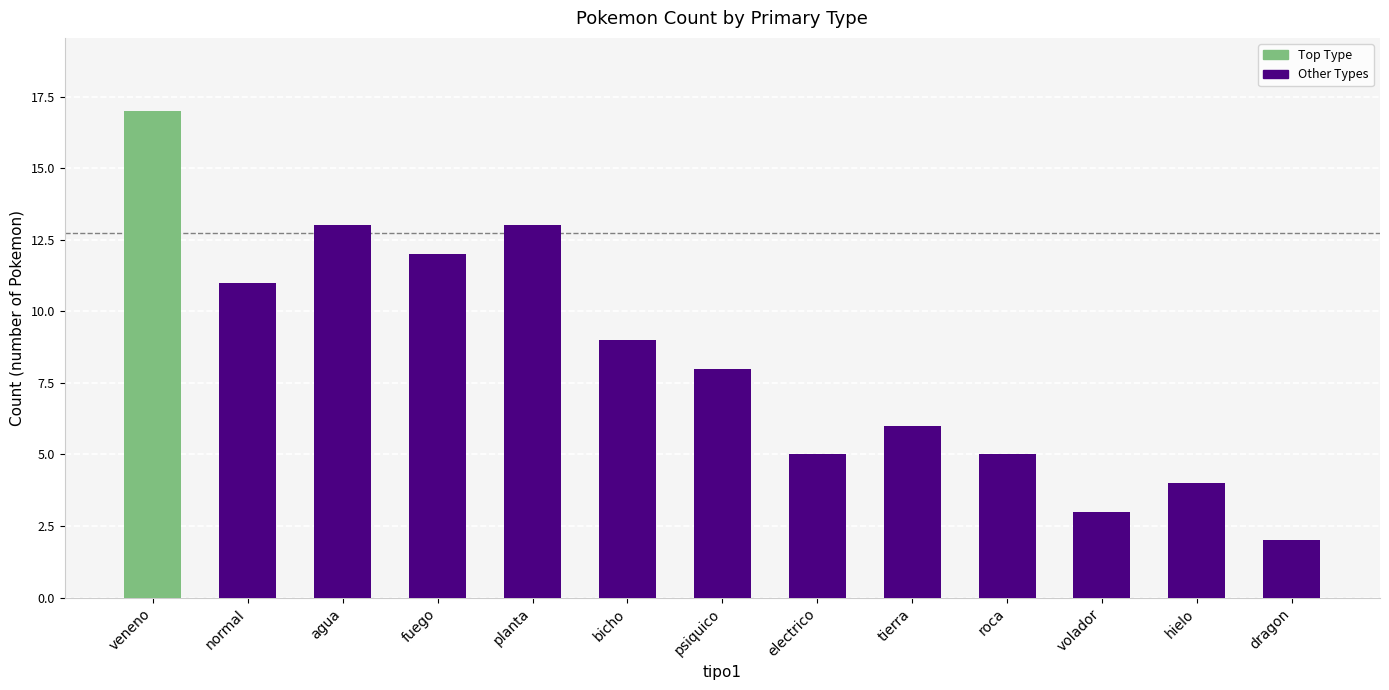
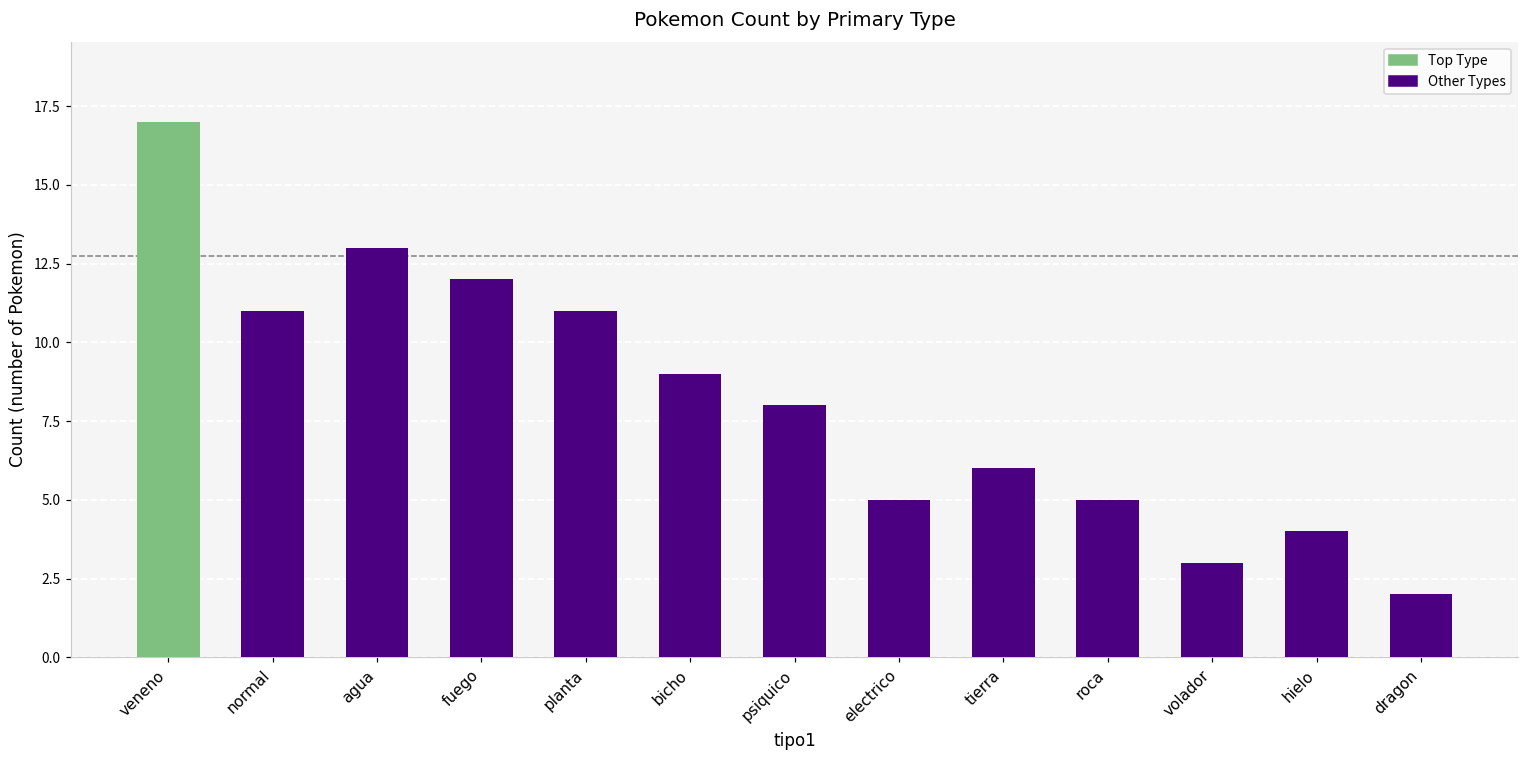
planta: 13 -> 11
